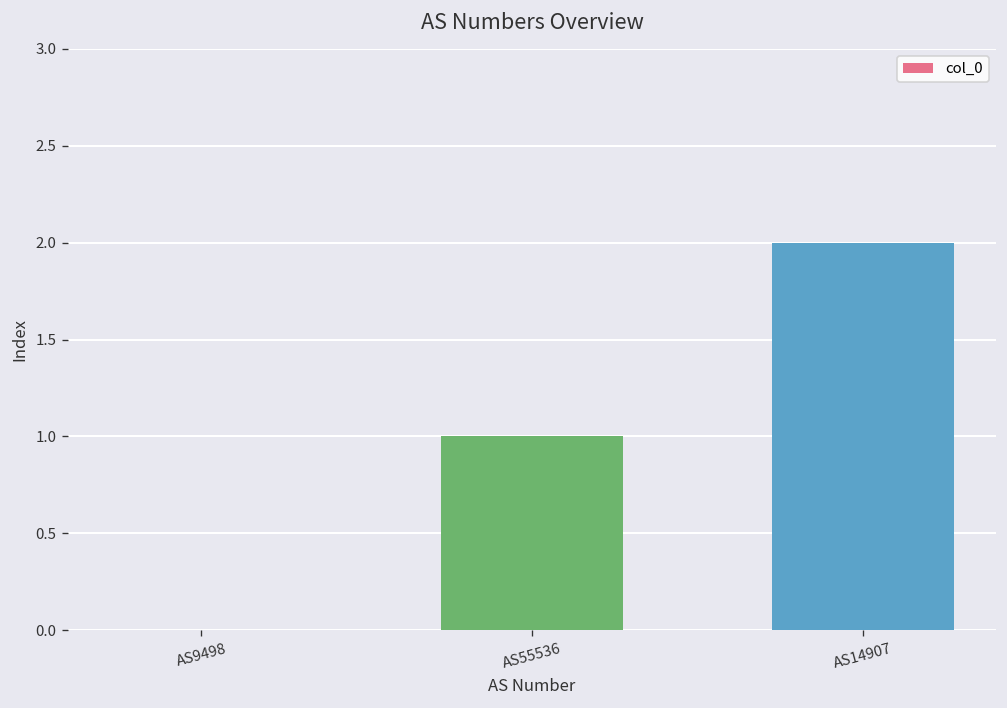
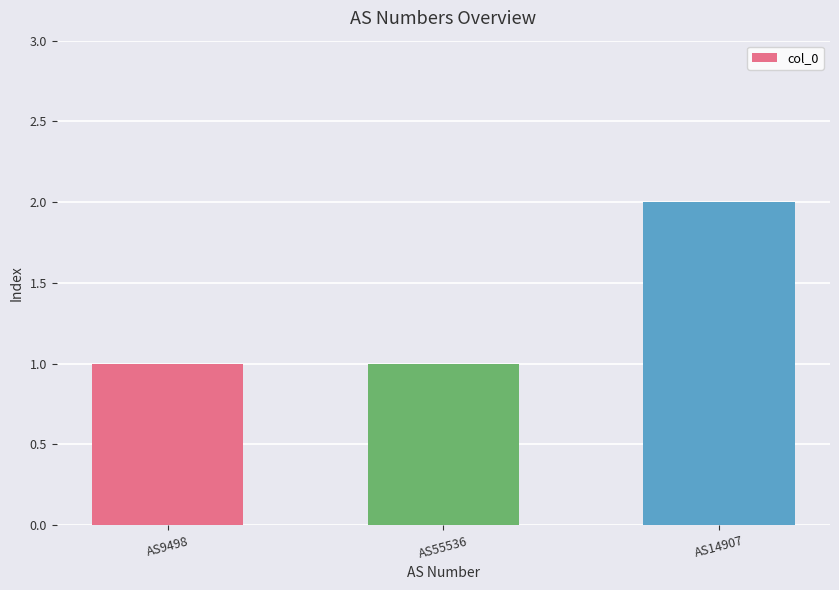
AS9498: 0 -> 1
